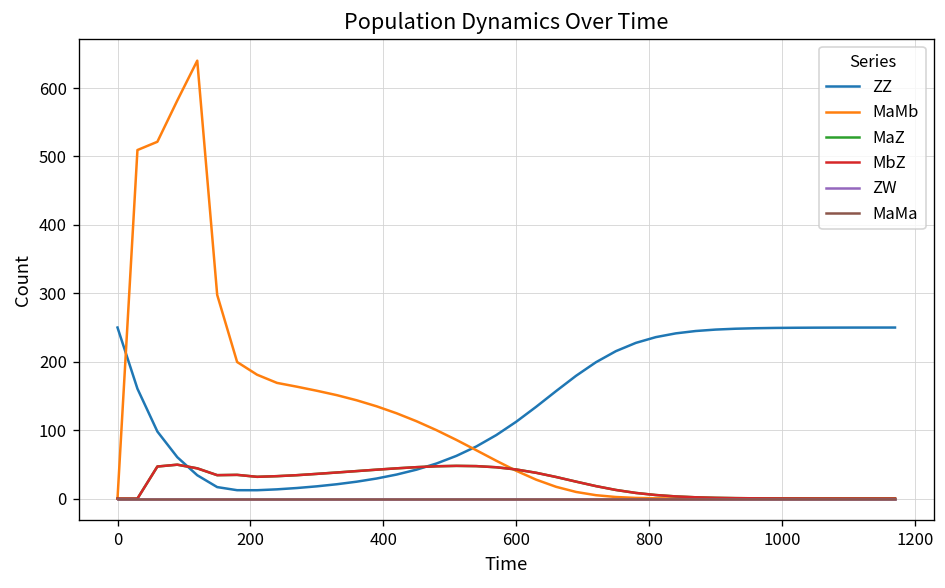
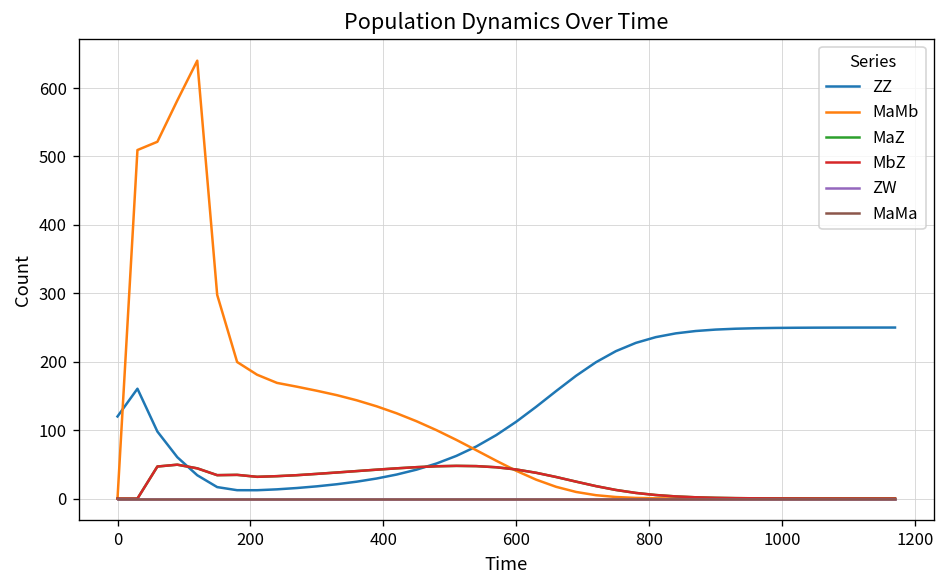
ZZ, 0: 250 -> 120
